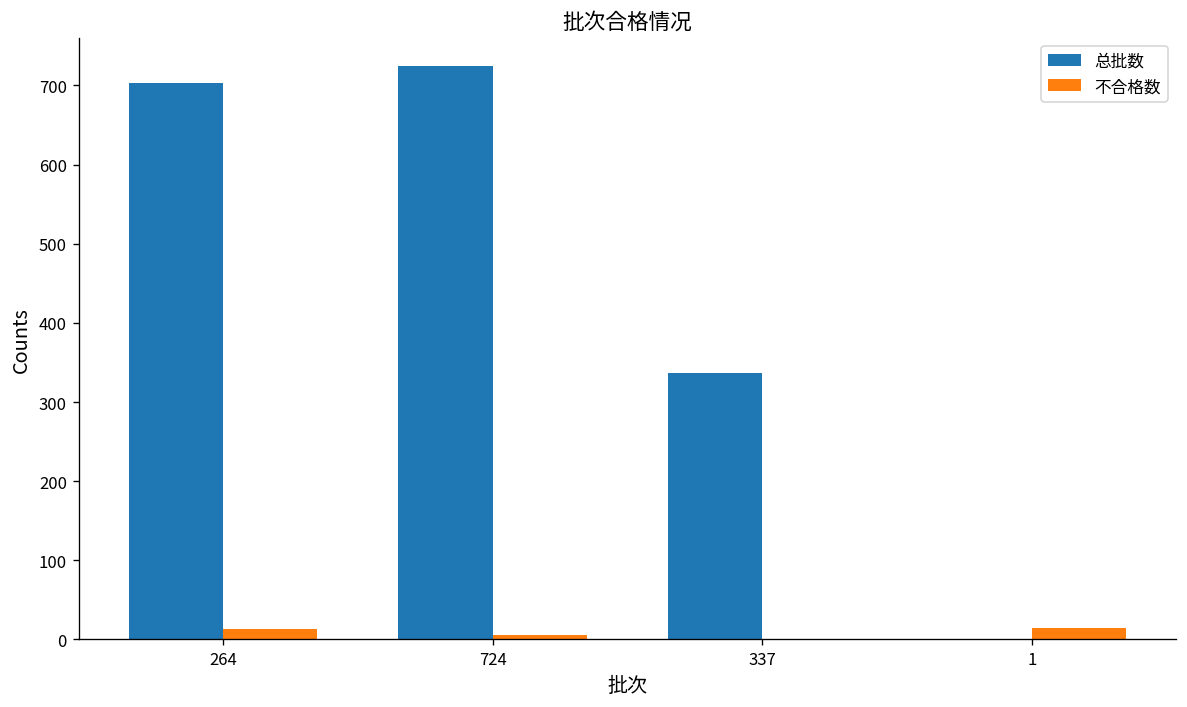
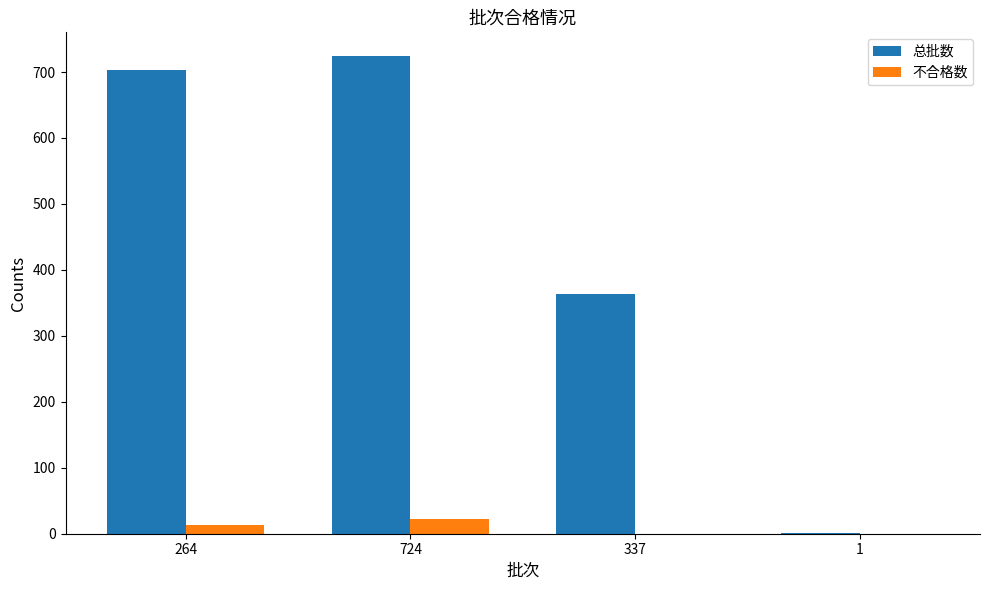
不合格数, 724: 10 -> 20
总批数, 337: 340 -> 360
不合格数, 1: 10 -> 0
